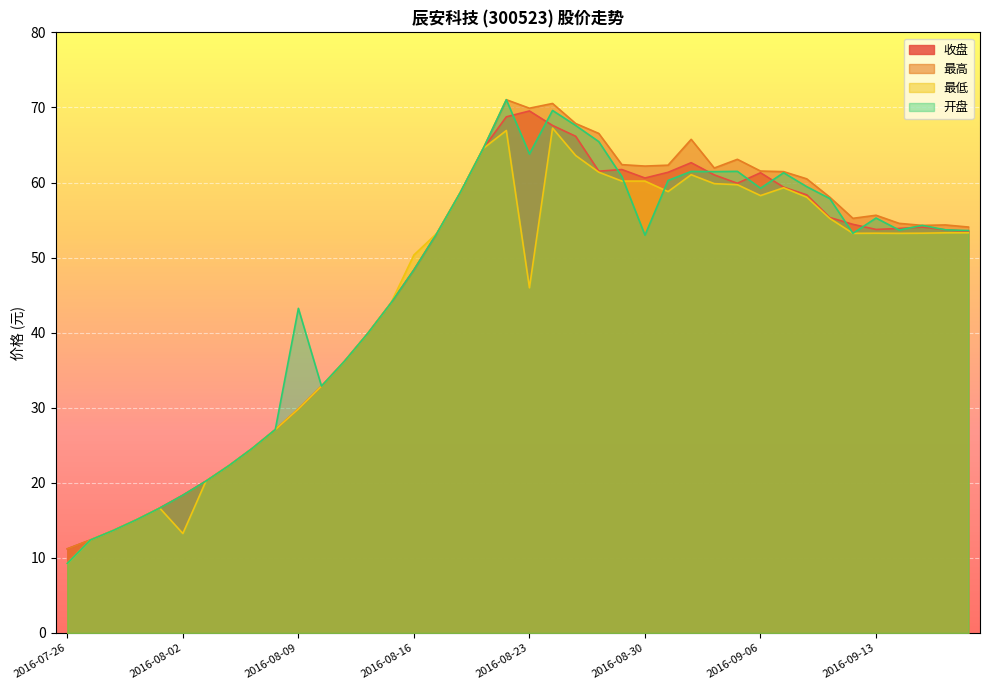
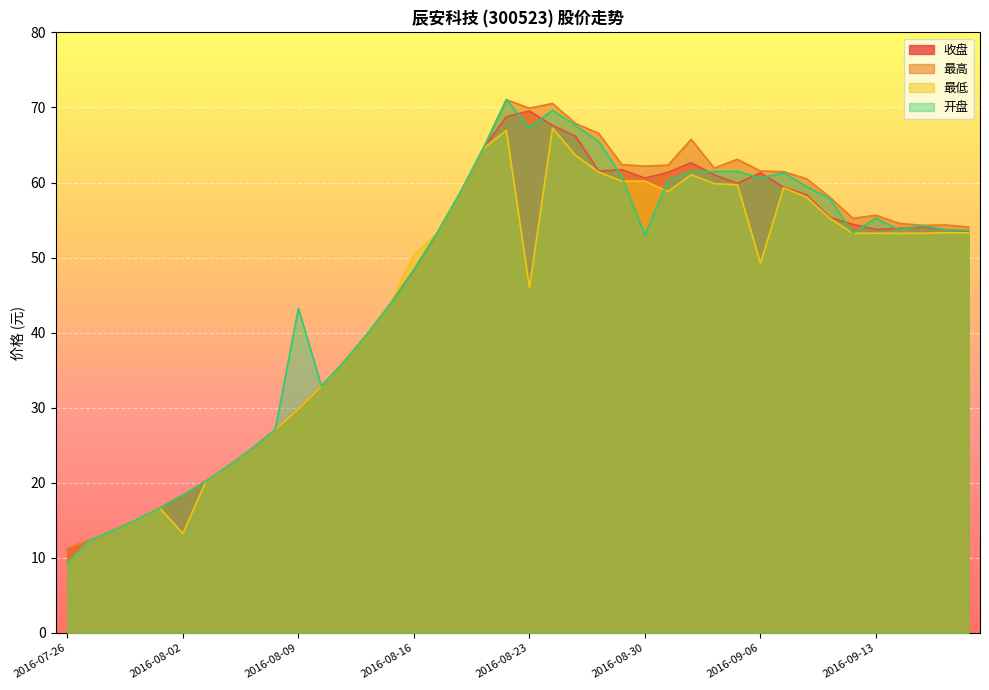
开盘, 2016-08-23: 64 -> 67
最低, 2016-09-06: 58 -> 49
开盘, 2016-09-06: 59 -> 61
